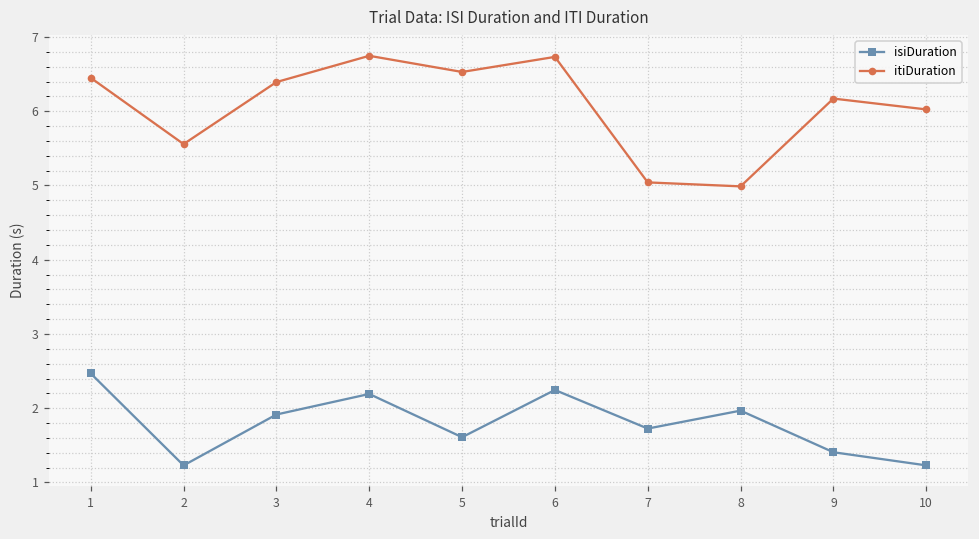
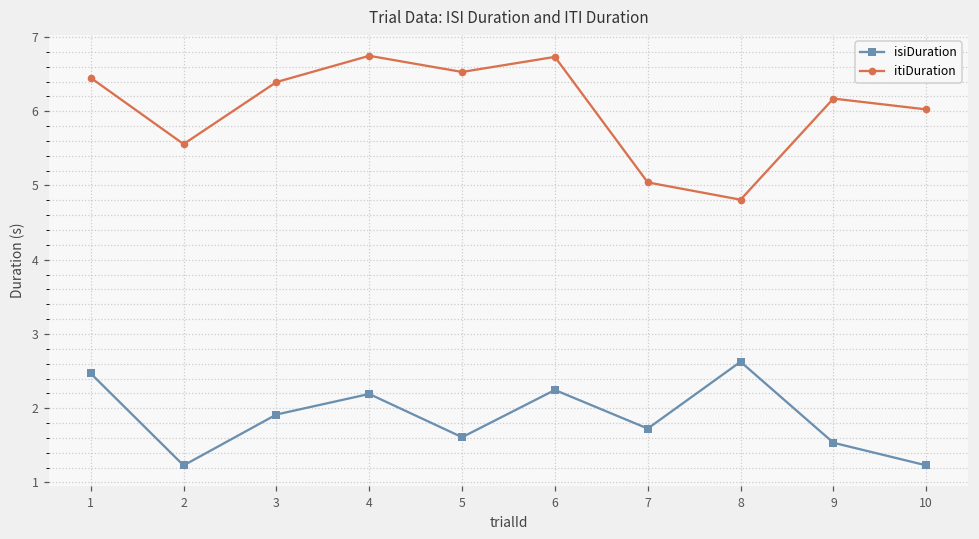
isiDuration, 8: 2.0 -> 2.6
itiDuration, 8: 5.0 -> 4.8
isiDuration, 9: 1.4 -> 1.5
